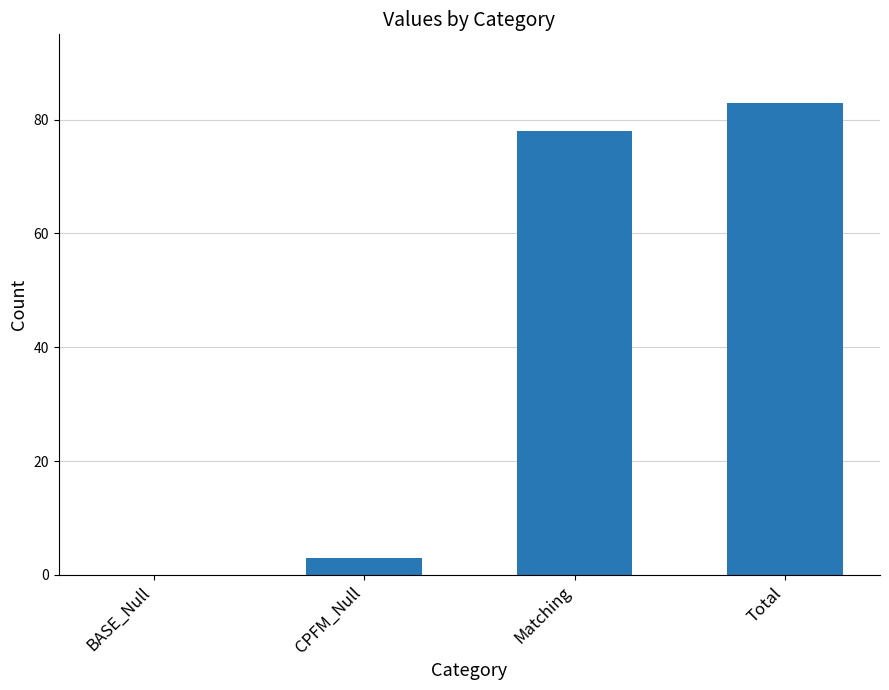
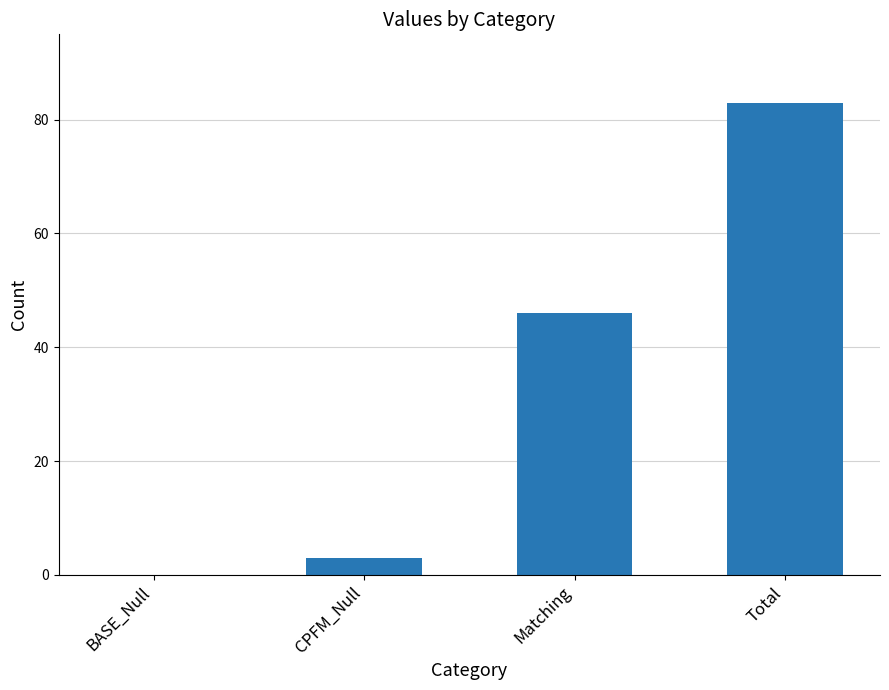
Matching: 78 -> 46
